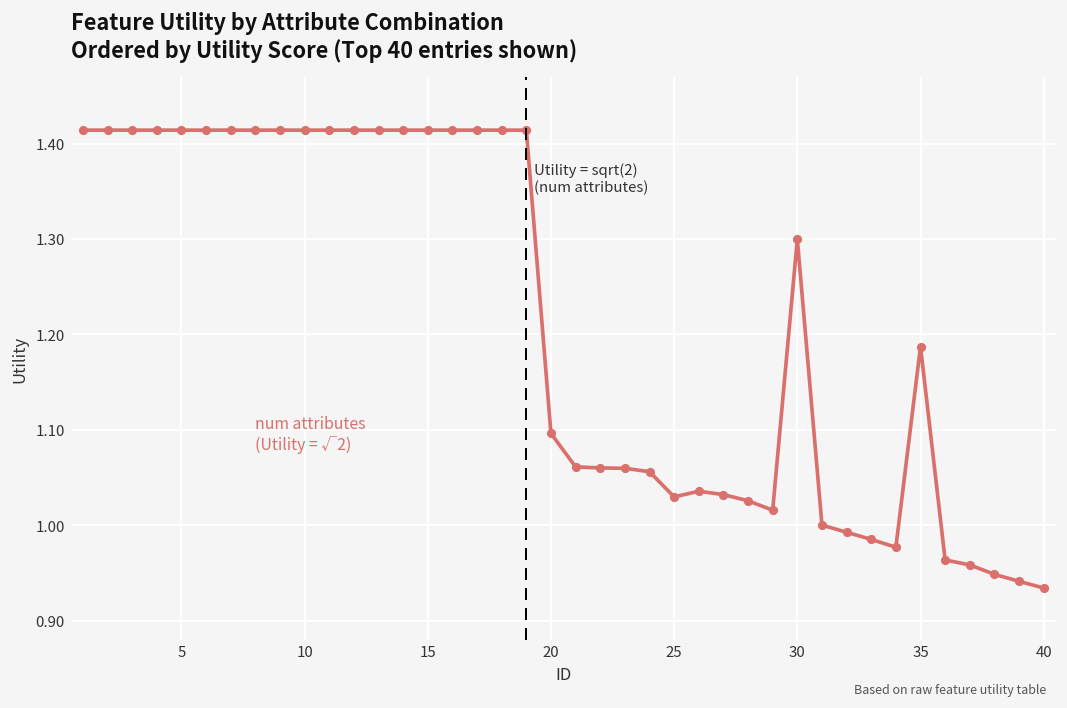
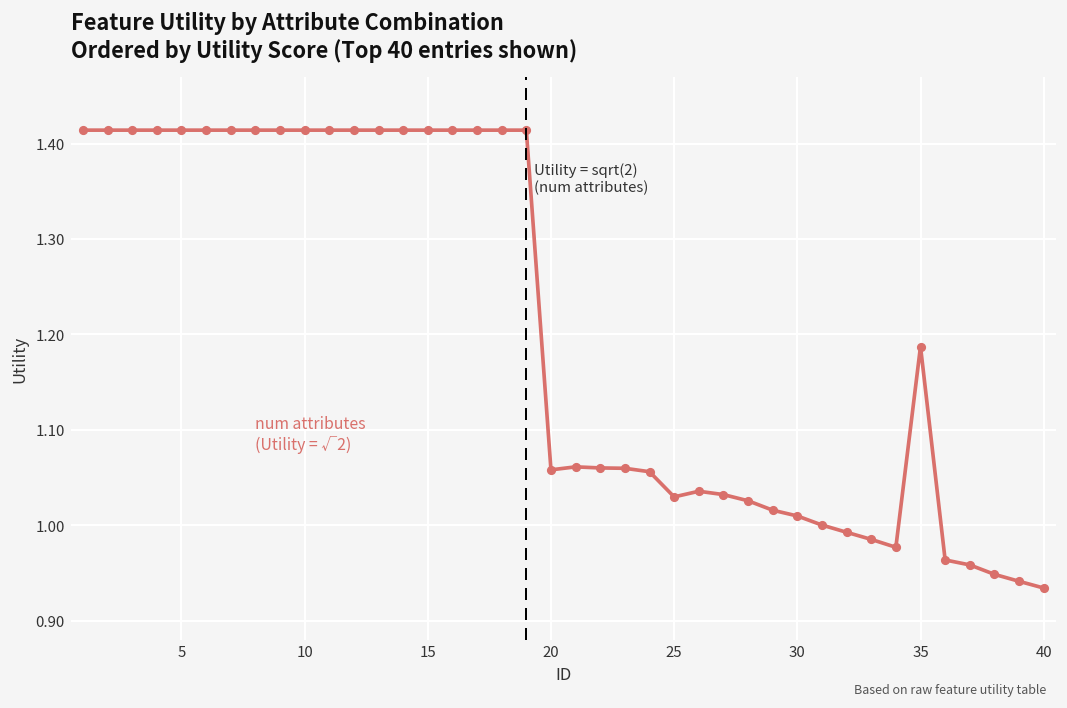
20: 1.10 -> 1.06
30: 1.30 -> 1.01
